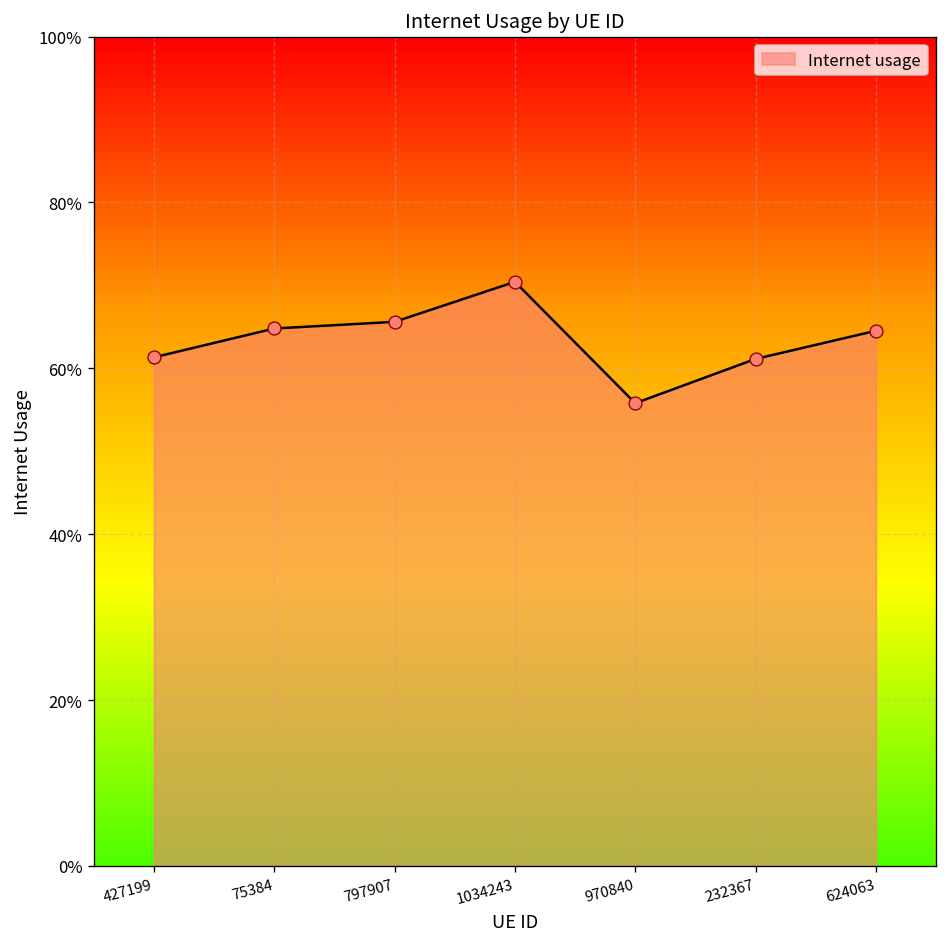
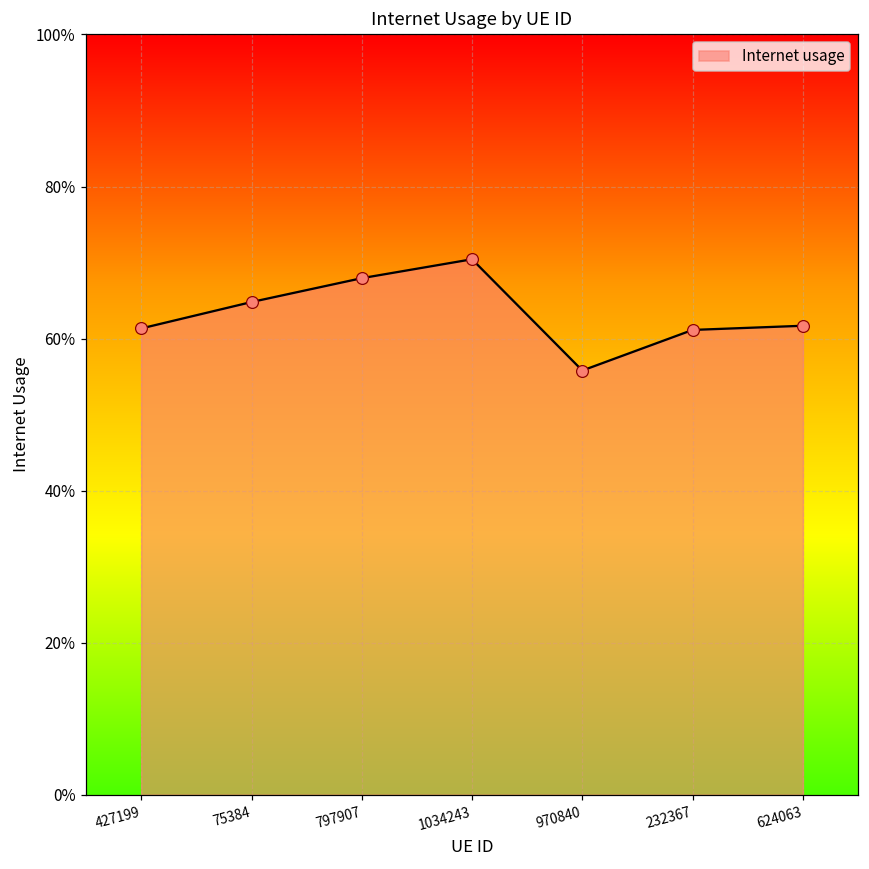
797907: 66% -> 68%
624063: 65% -> 62%
